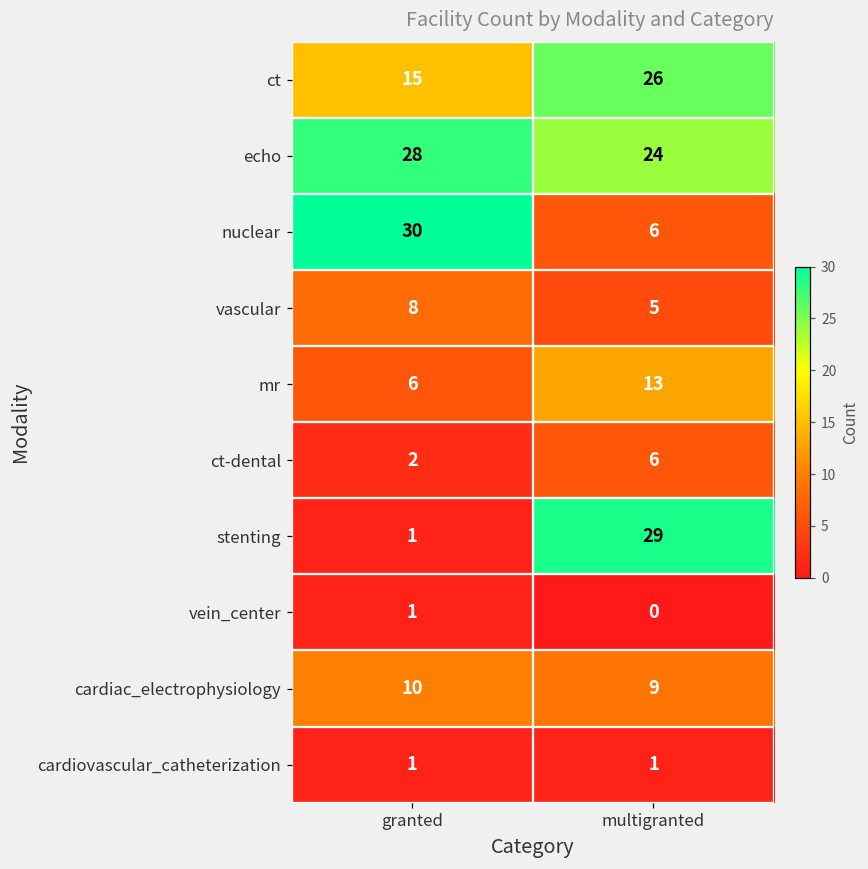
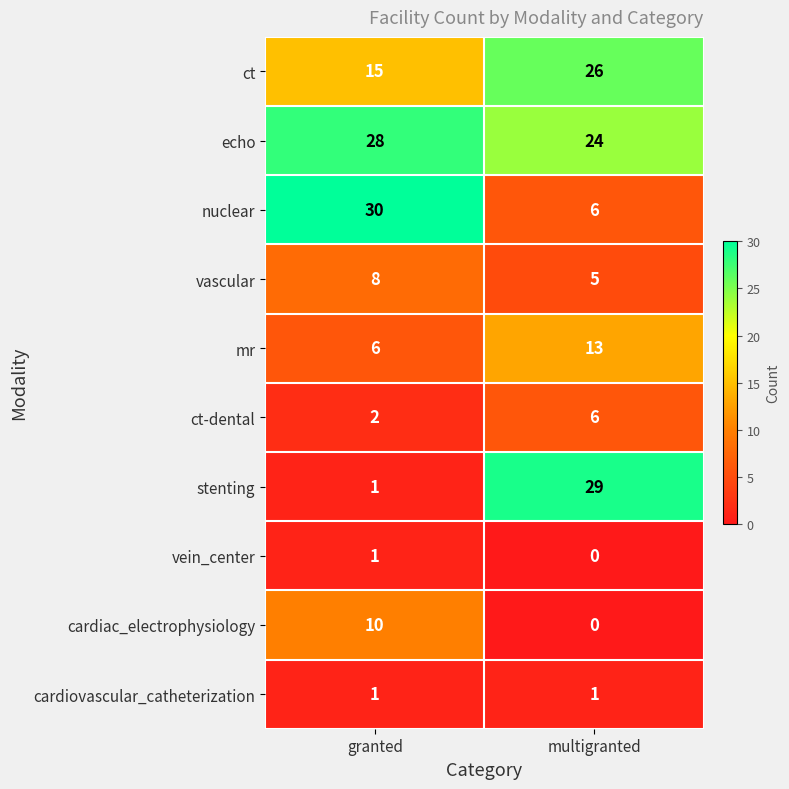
cardiac_electrophysiology, multigranted: 9 -> 0
